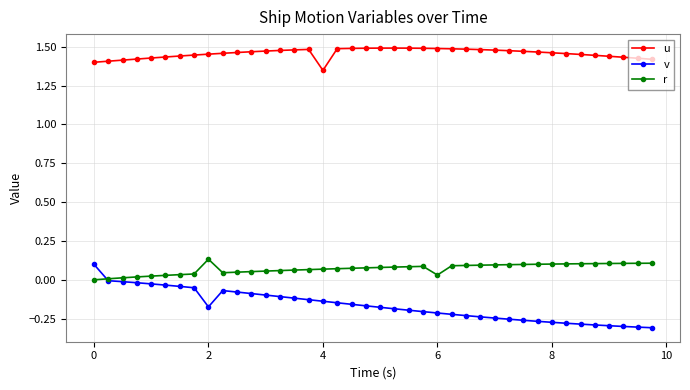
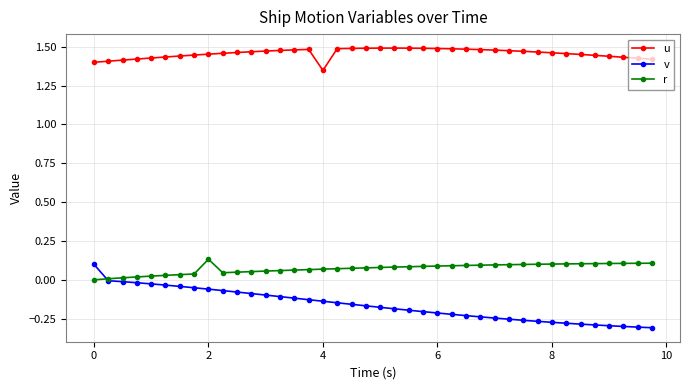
v, 2: -0.17 -> -0.06
r, 6: 0.03 -> 0.09
